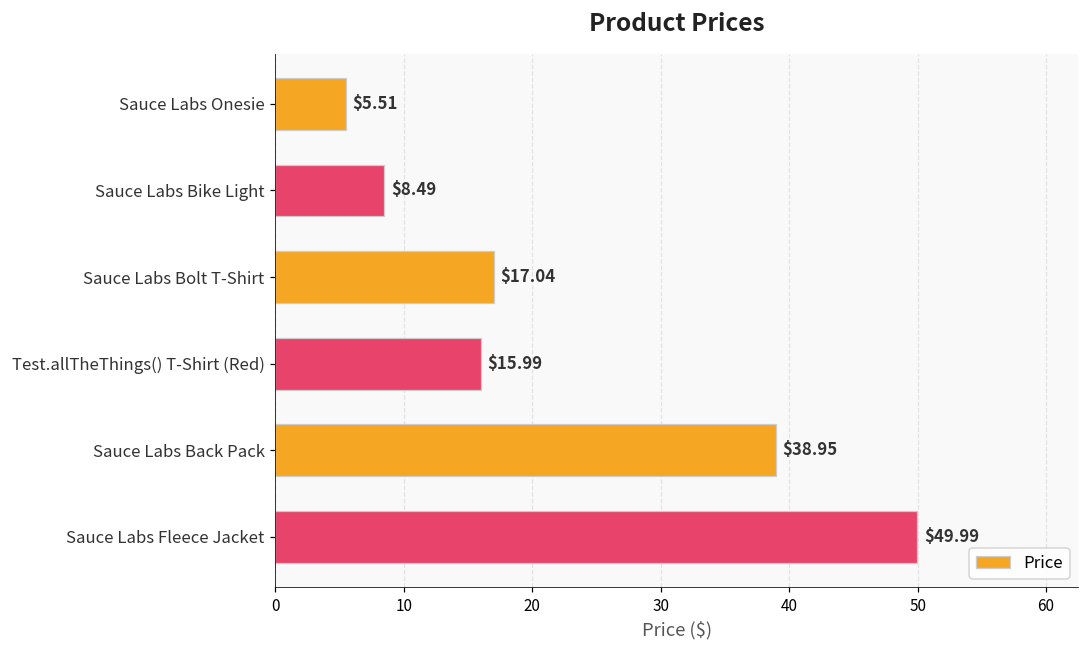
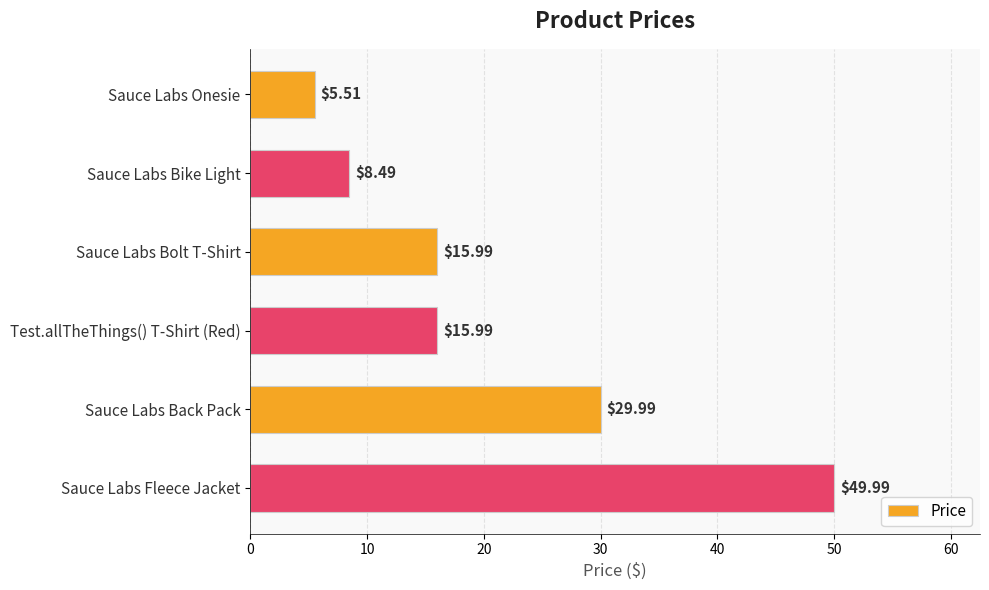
Sauce Labs Bolt T-Shirt: $17.04 -> $15.99
Sauce Labs Back Pack: $38.95 -> $29.99
